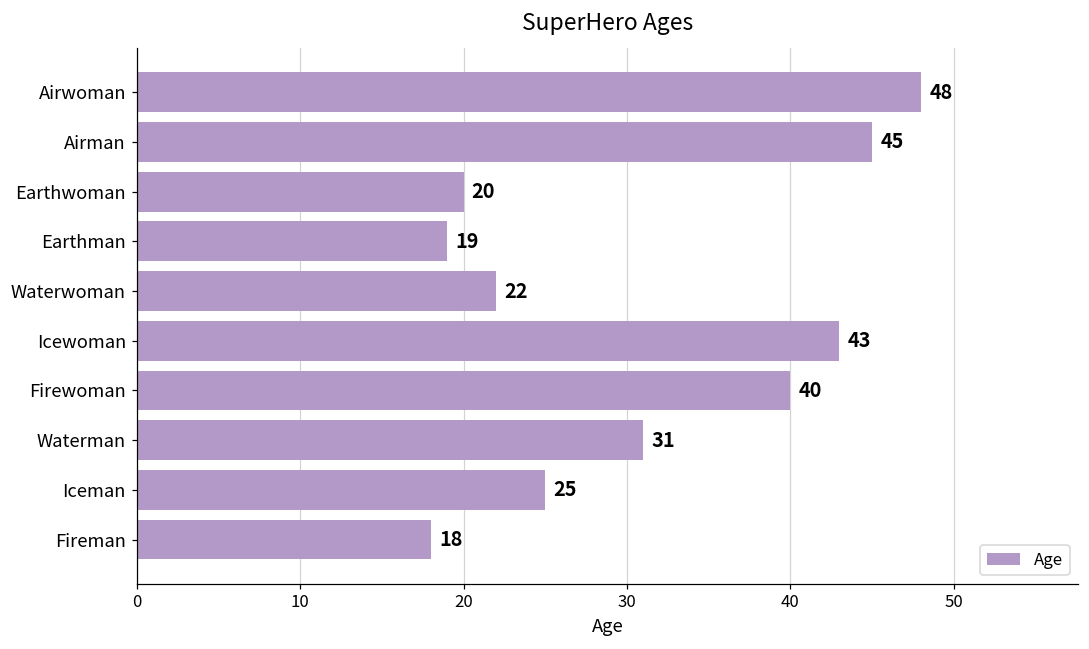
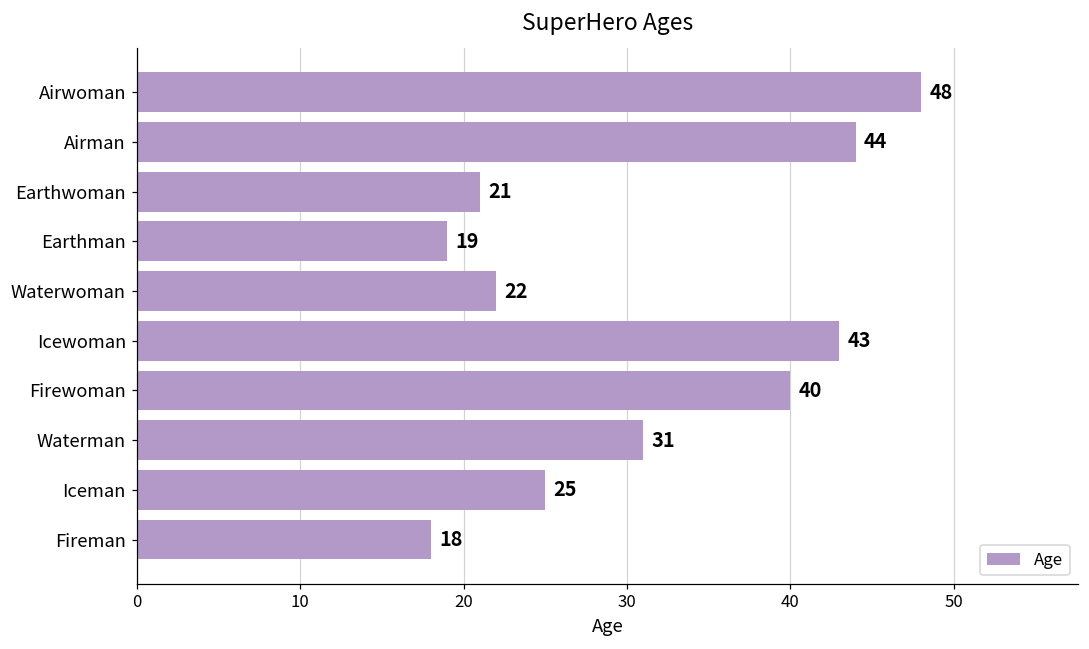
Airman: 45 -> 44
Earthwoman: 20 -> 21
